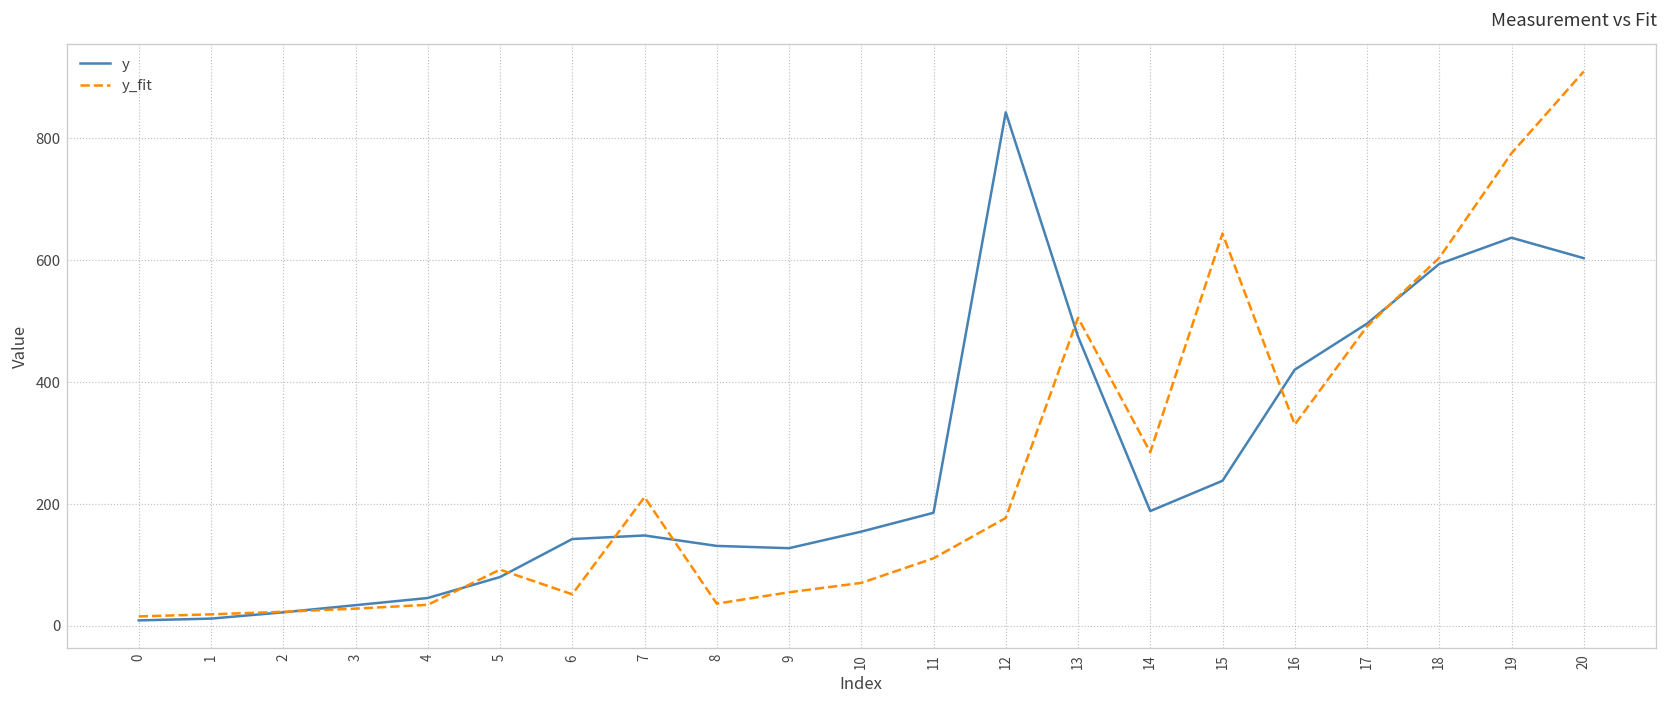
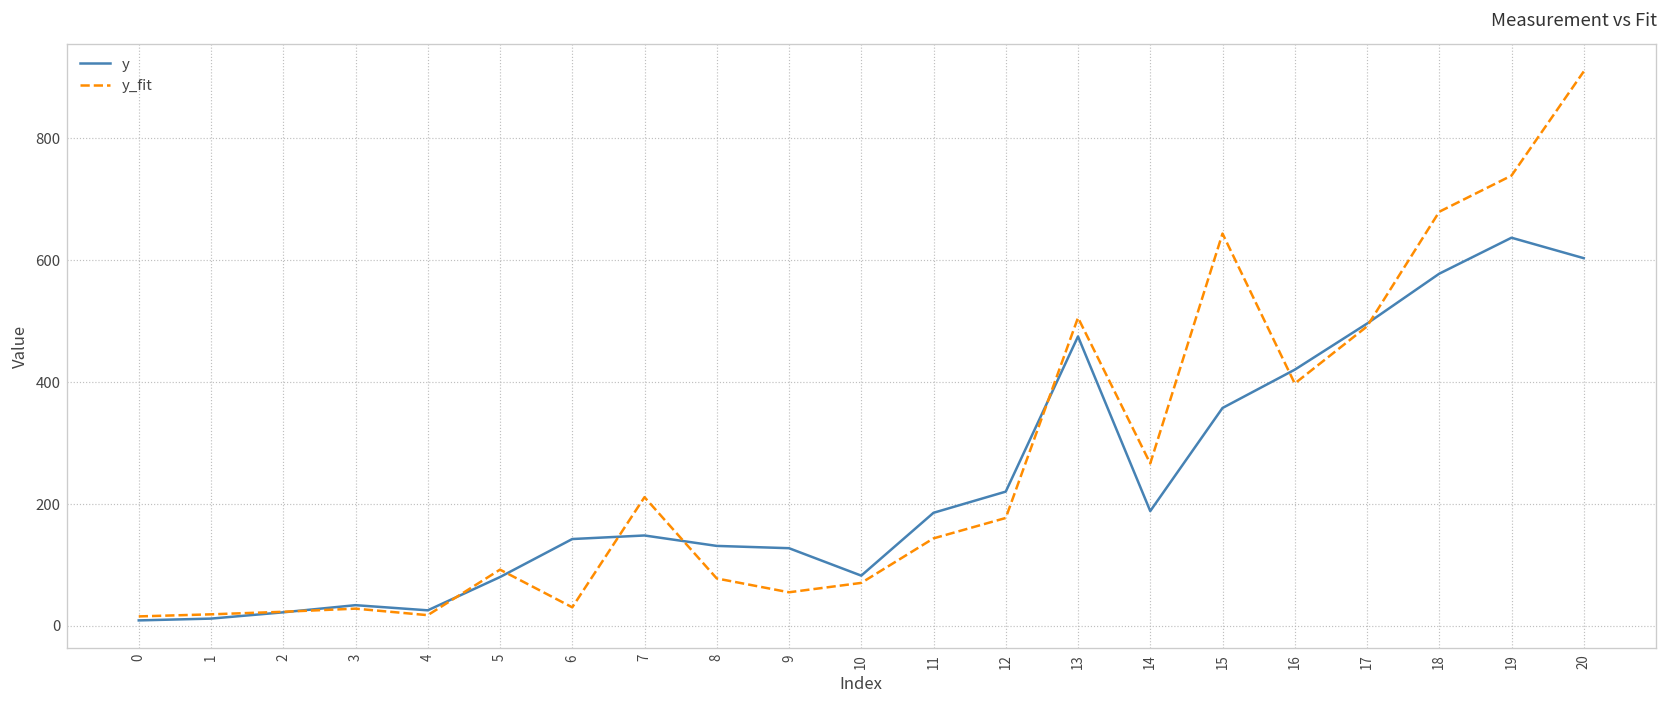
y, 4: 50 -> 20
y_fit, 4: 30 -> 20
y_fit, 6: 50 -> 30
y_fit, 8: 40 -> 80
y, 10: 150 -> 80
y_fit, 11: 110 -> 140
y, 12: 840 -> 220
y_fit, 14: 280 -> 270
y, 15: 240 -> 360
y_fit, 16: 330 -> 400
y, 18: 590 -> 580
y_fit, 18: 600 -> 680
y_fit, 19: 770 -> 740
